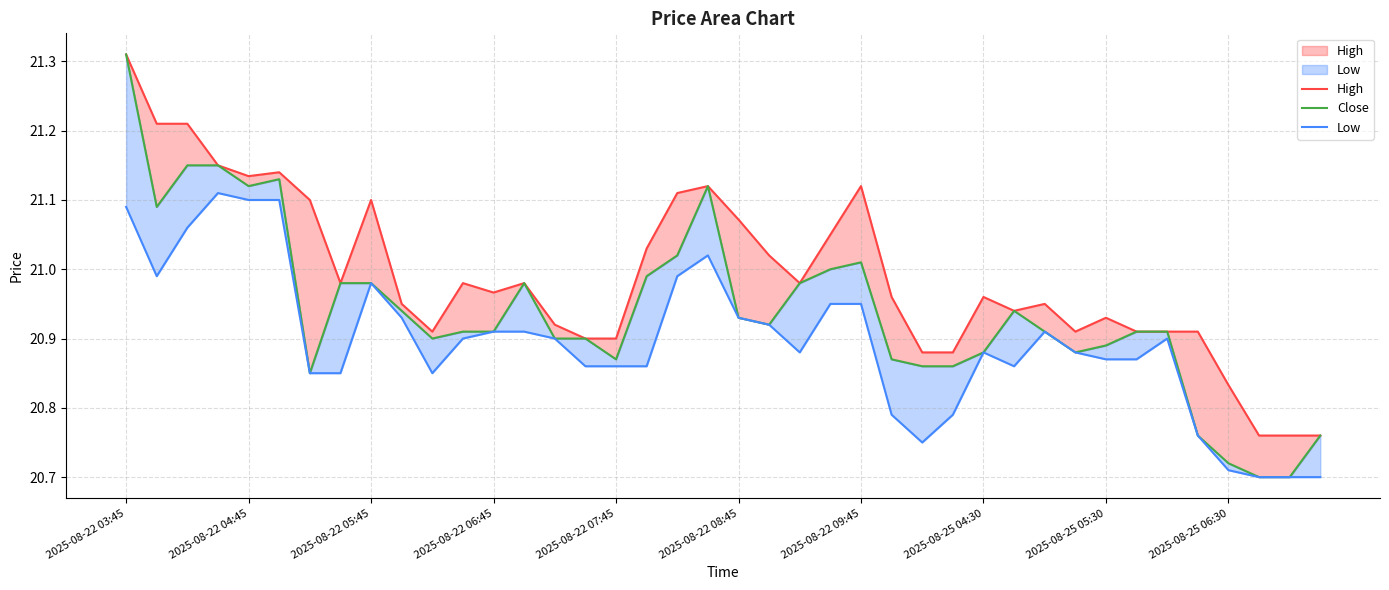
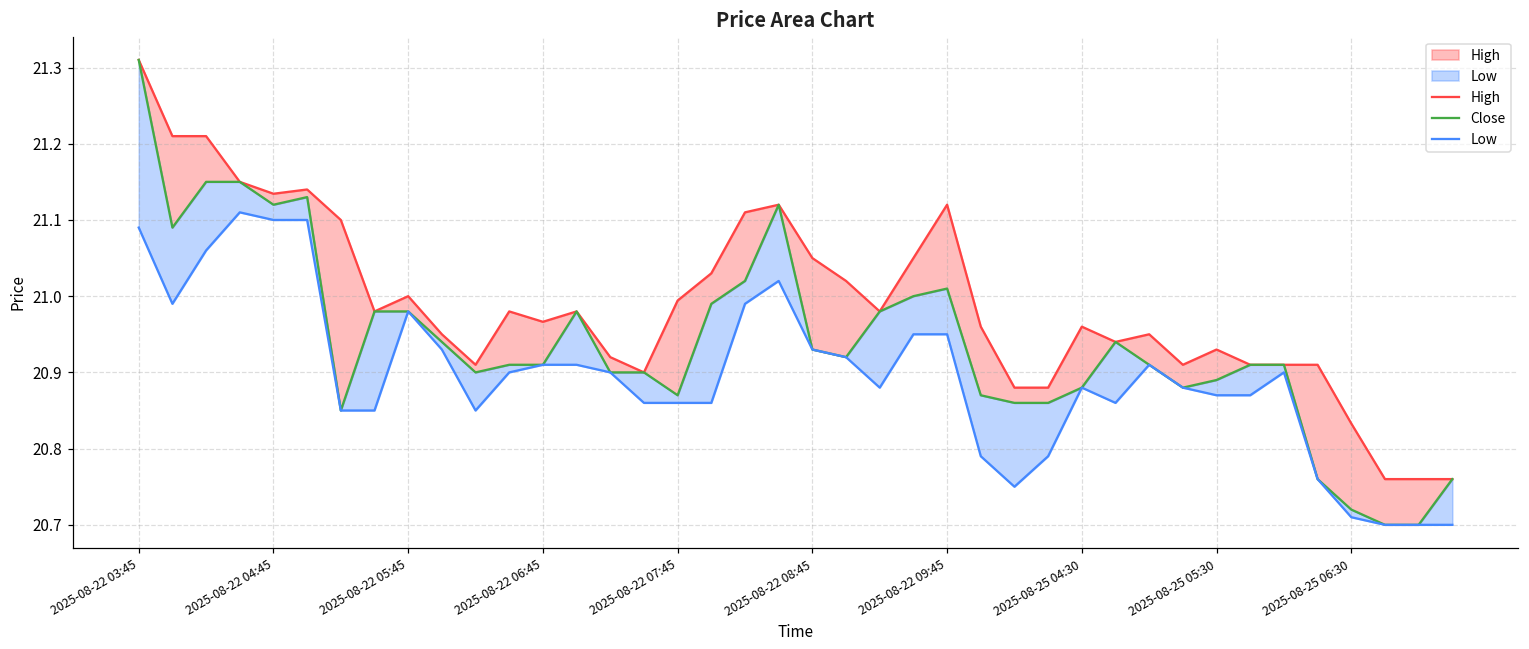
High, 2025-08-22 05:45: 21.1 -> 21.0
High, 2025-08-22 07:45: 20.90 -> 20.99
High, 2025-08-22 08:45: 21.07 -> 21.05
